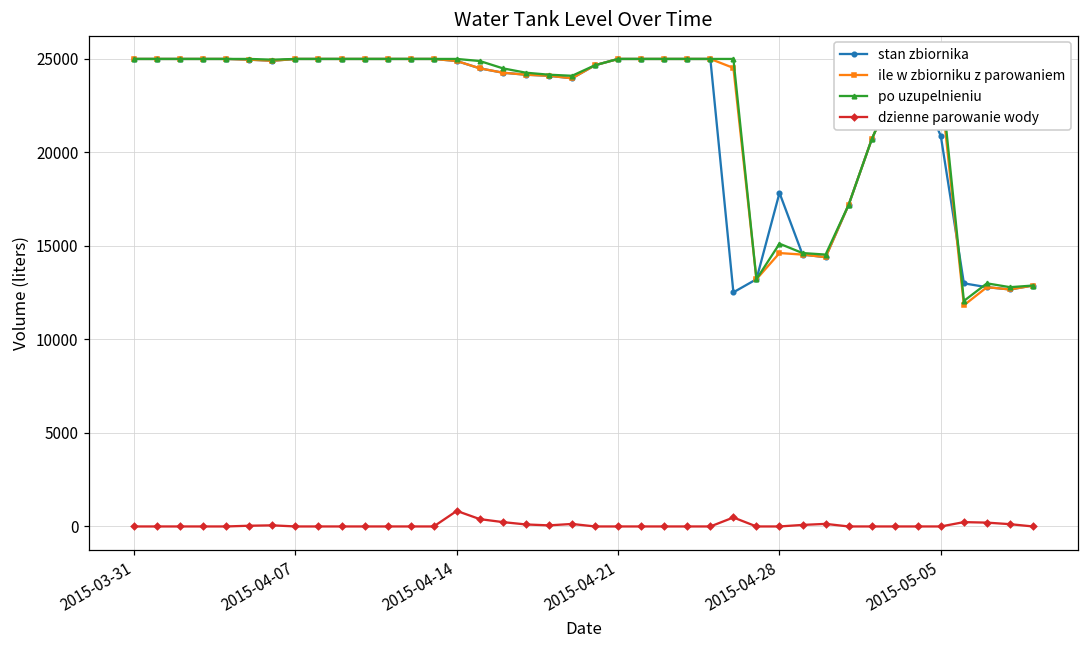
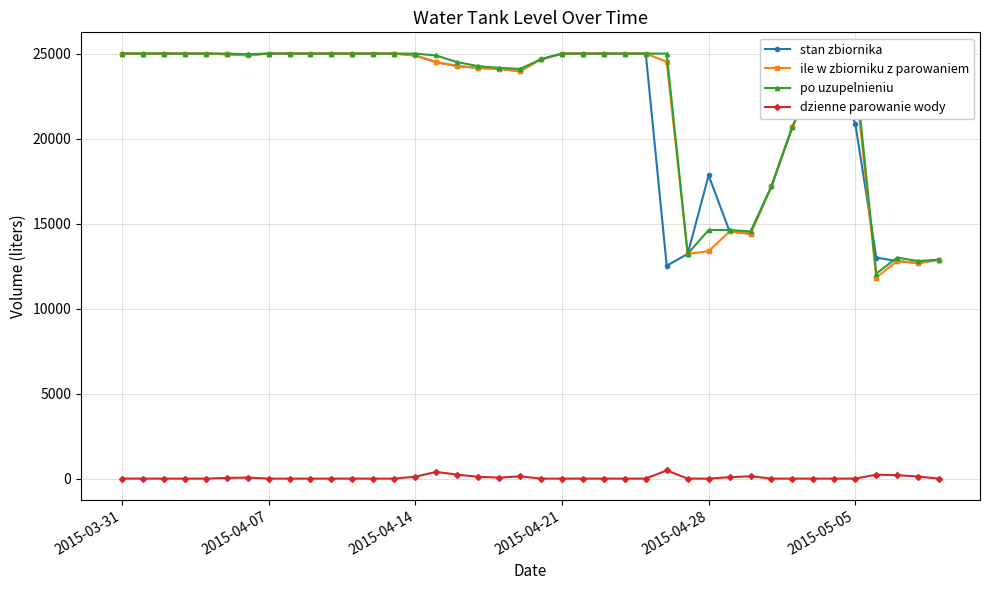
dzienne parowanie wody, 2015-04-14: 800 -> 100
ile w zbiorniku z parowaniem, 2015-04-28: 14600 -> 13400
po uzupelnieniu, 2015-04-28: 15100 -> 14600
